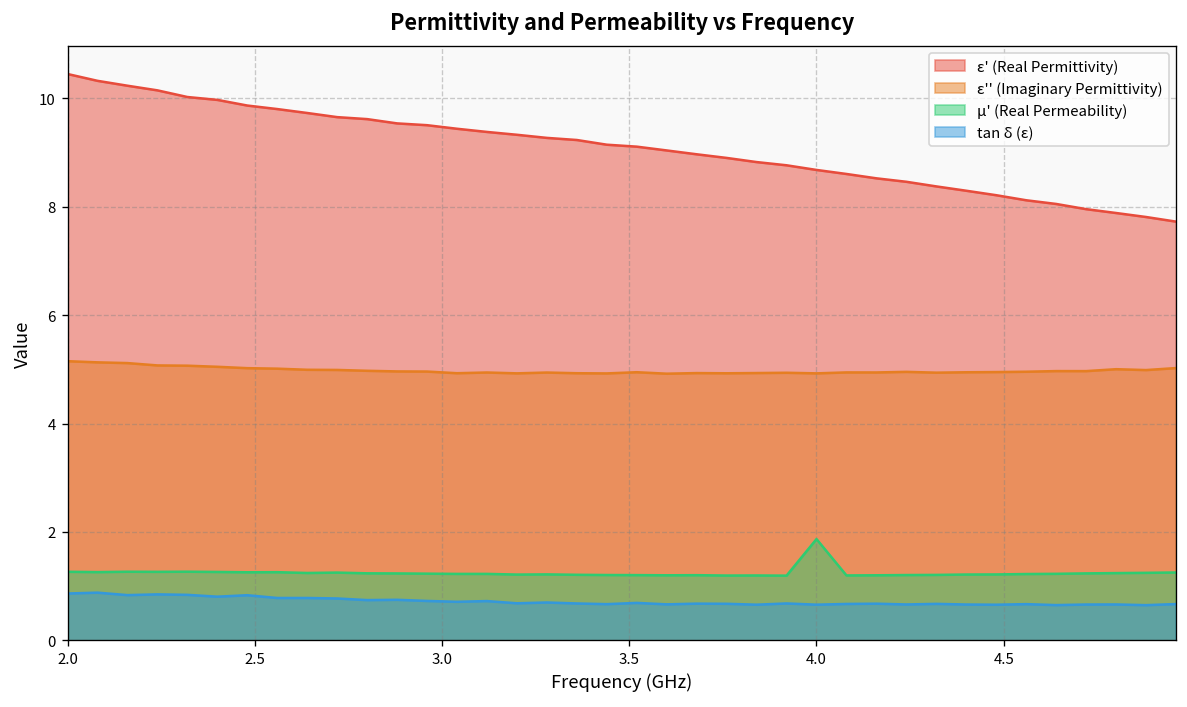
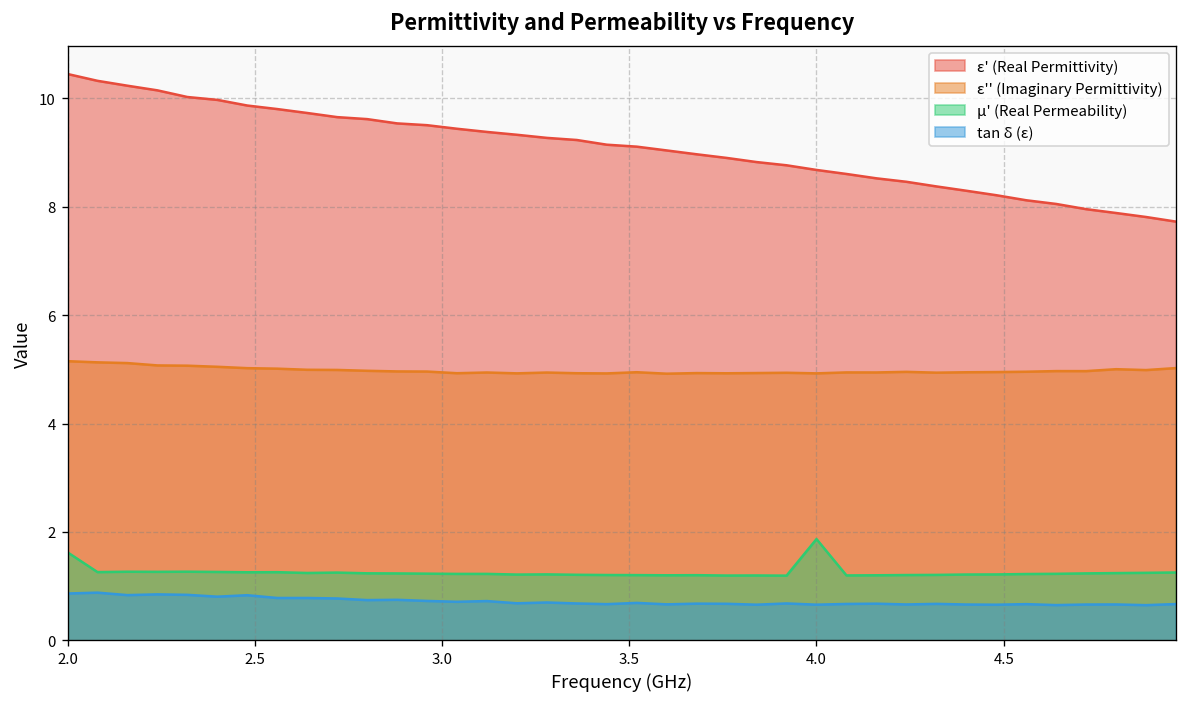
μ' (Real Permeability), 2.0: 1.3 -> 1.6
